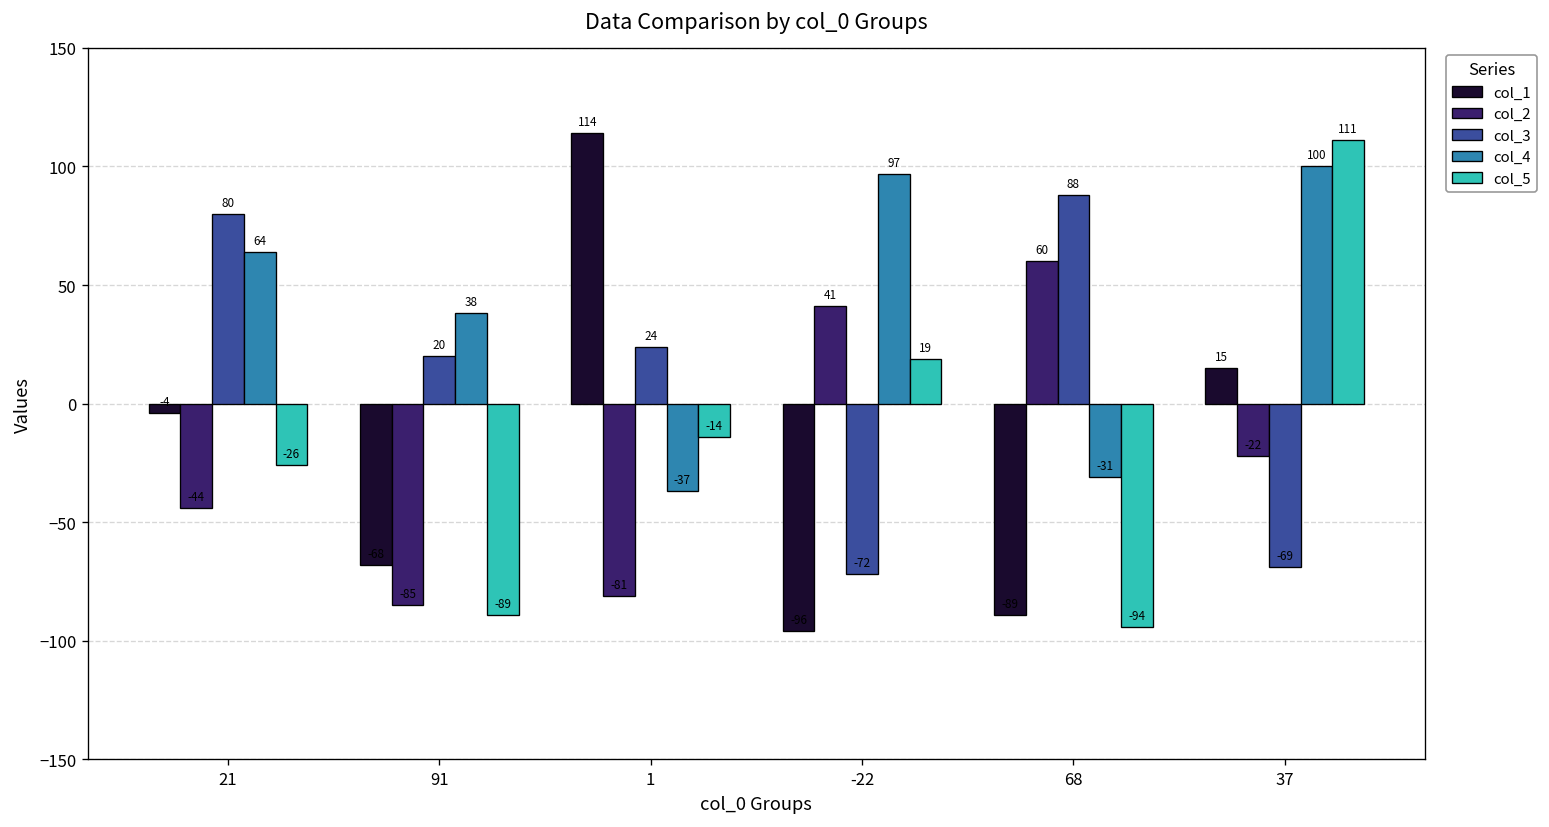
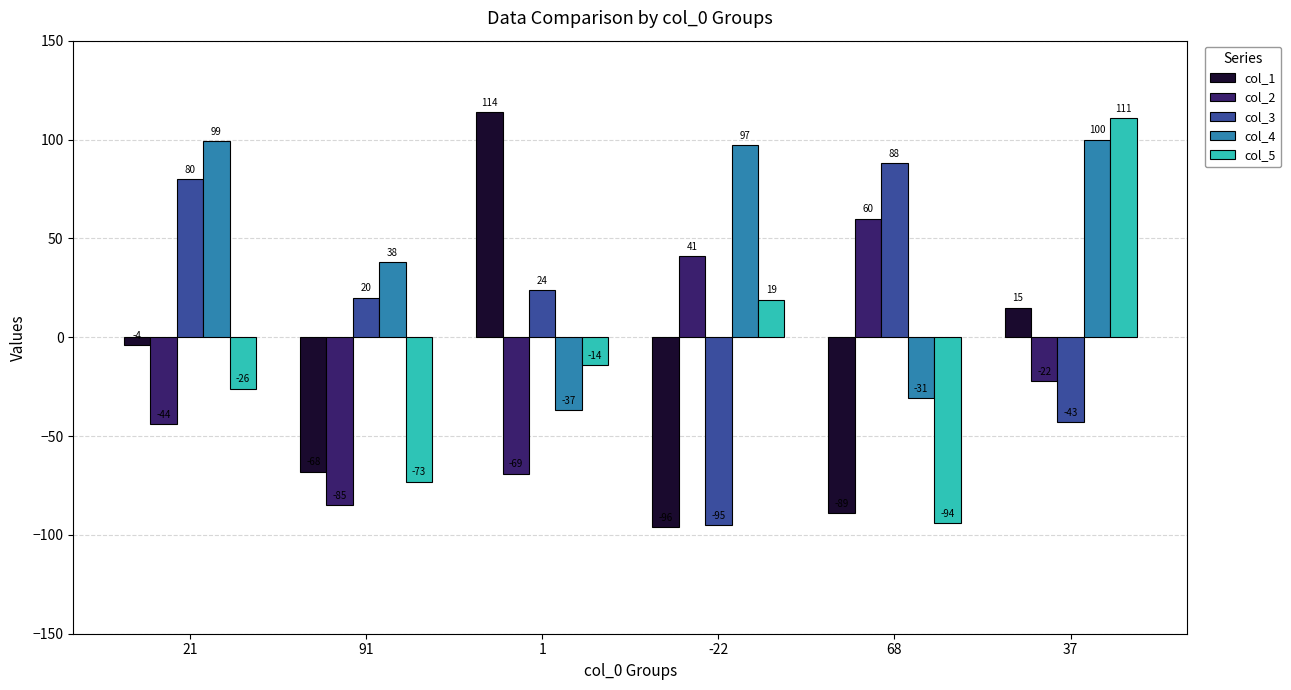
col_4, 21: 64 -> 99
col_5, 91: -89 -> -73
col_2, 1: -81 -> -69
col_3, -22: -72 -> -95
col_3, 37: -69 -> -43
